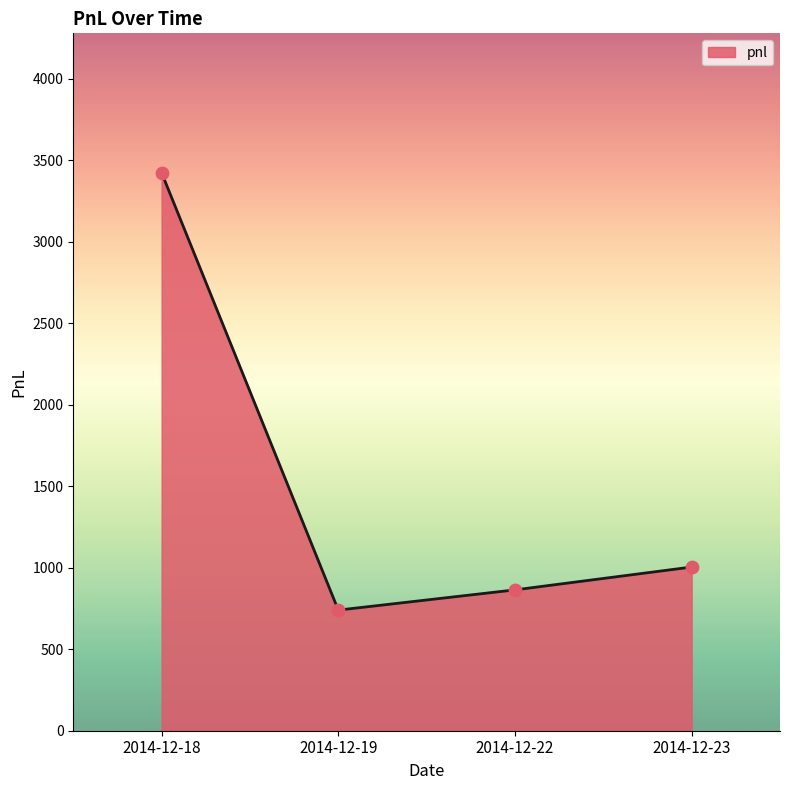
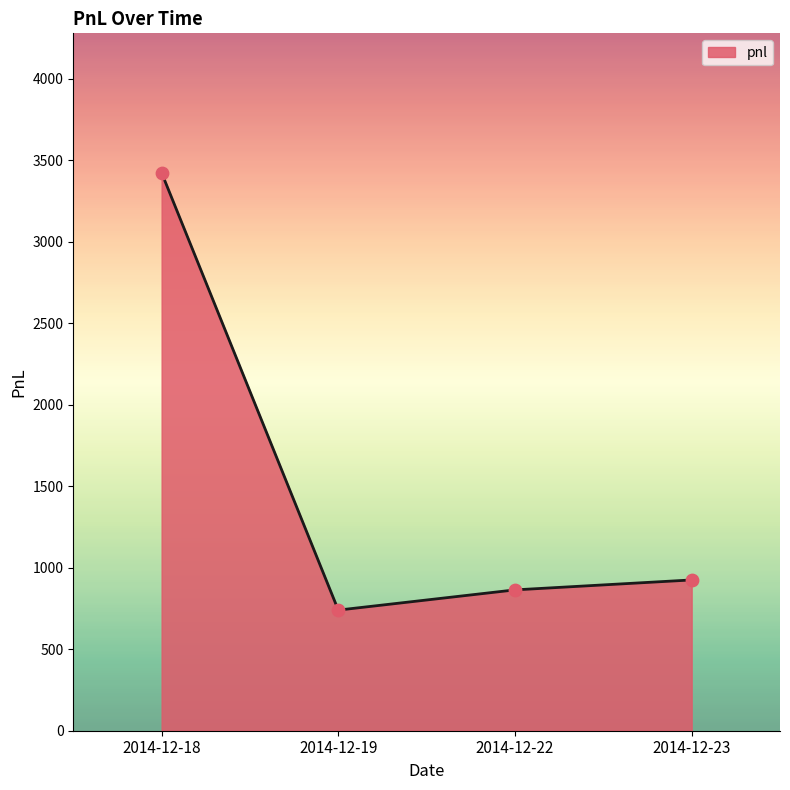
2014-12-23: 1000 -> 930
